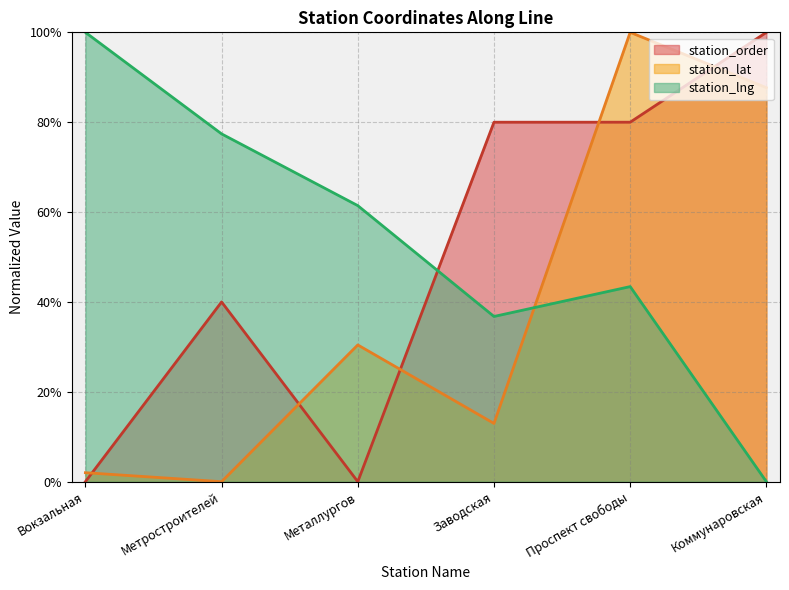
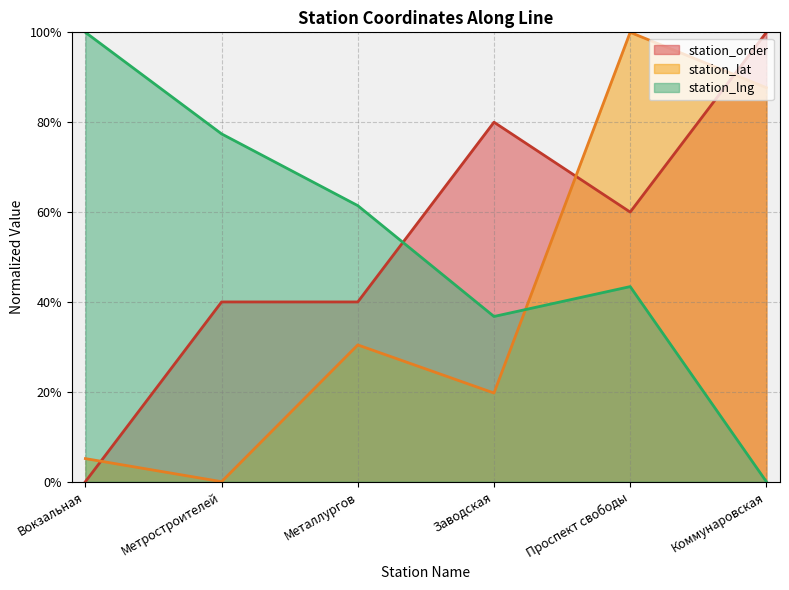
station_lat, Вокзальная: 2% -> 5%
station_order, Металлургов: 0% -> 40%
station_lat, Заводская: 13% -> 20%
station_order, Проспект свободы: 80% -> 60%
